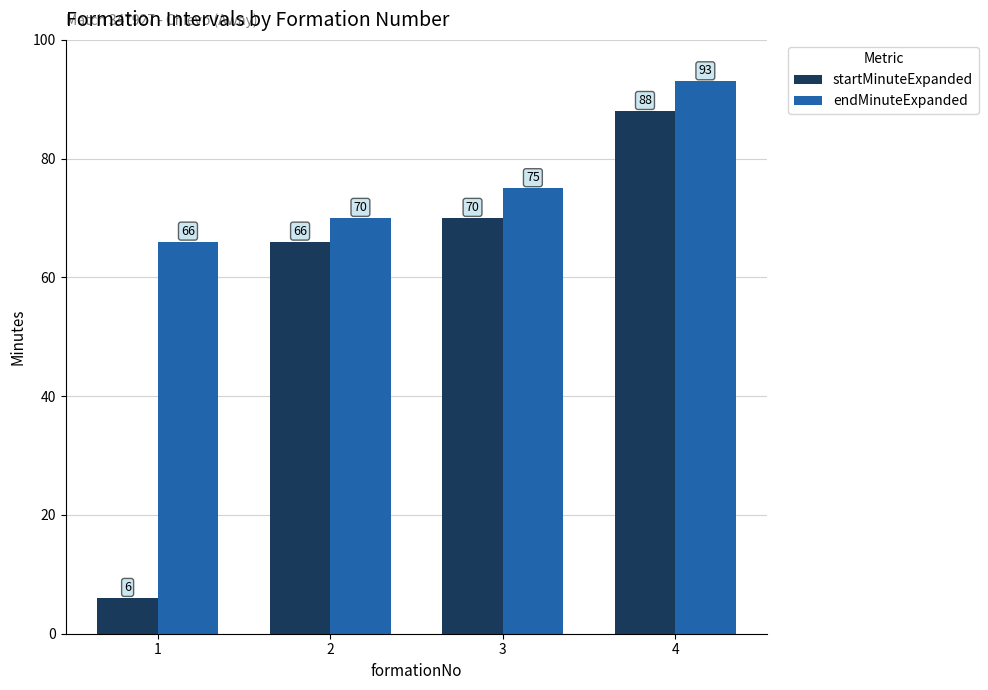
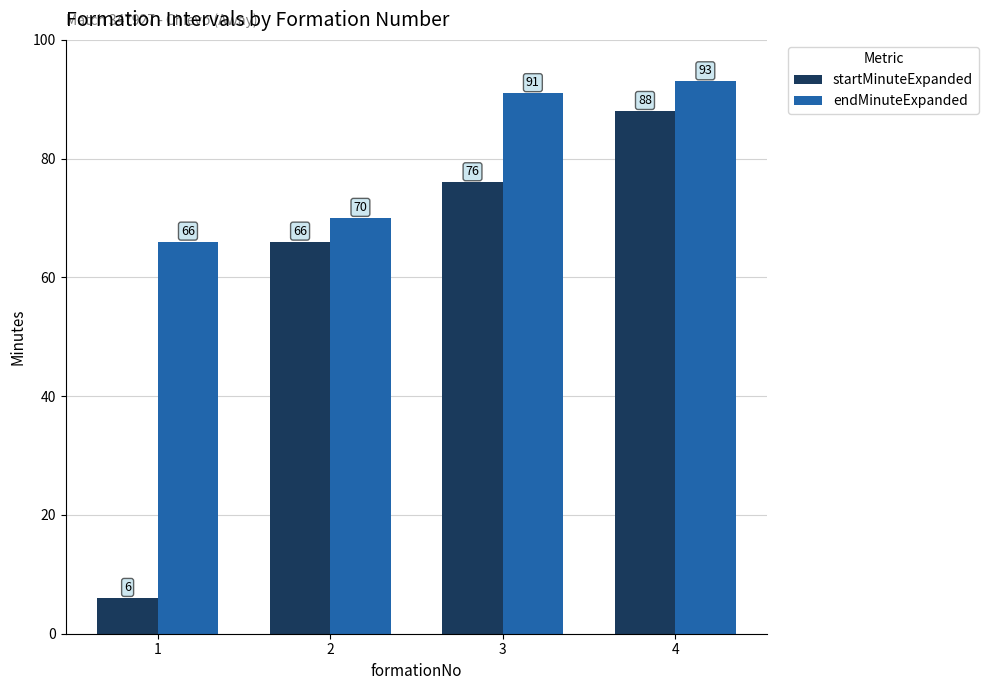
startMinuteExpanded, 3: 70 -> 76
endMinuteExpanded, 3: 75 -> 91
